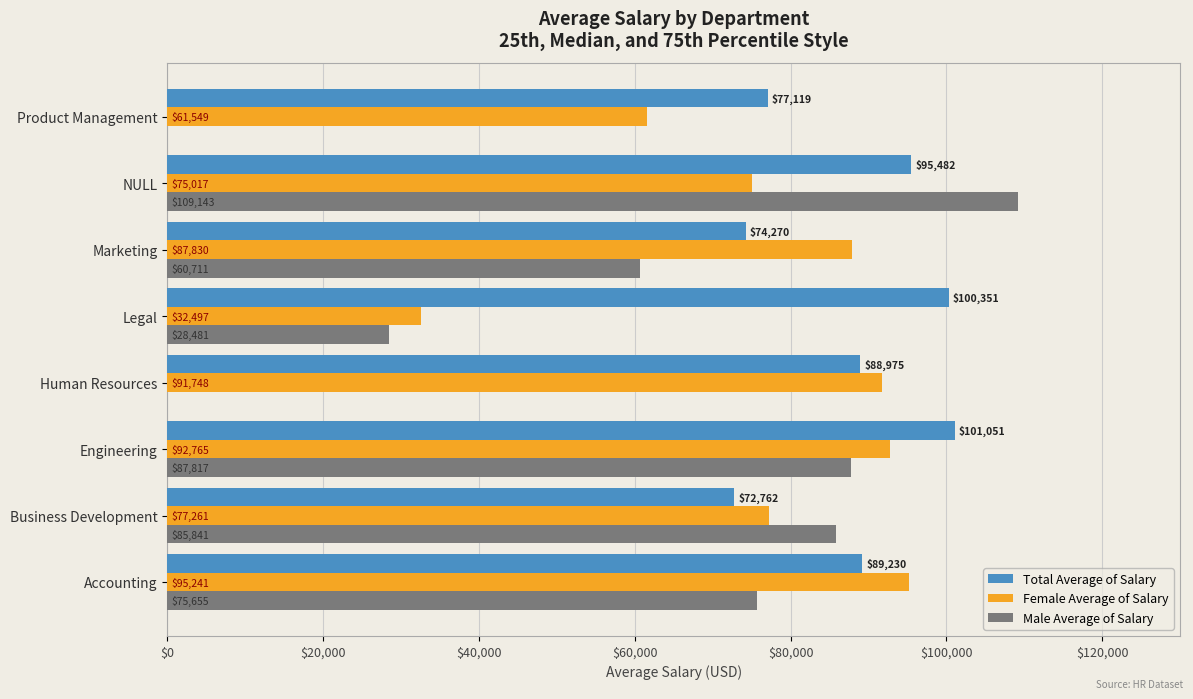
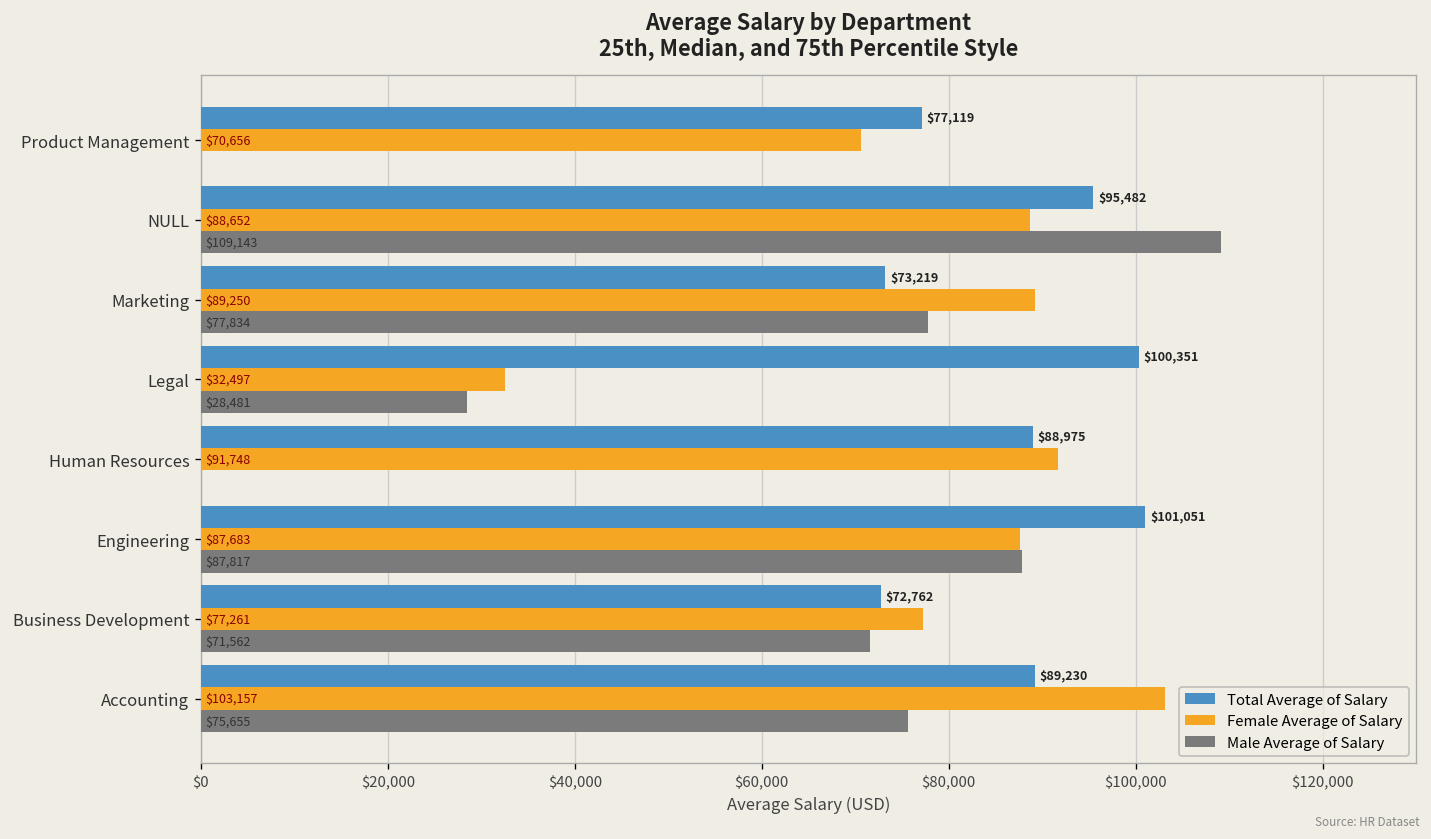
Female Average of Salary, Product Management: $61,549 -> $70,656
Female Average of Salary, NULL: $75,017 -> $88,652
Total Average of Salary, Marketing: $74,270 -> $73,219
Female Average of Salary, Marketing: $87,830 -> $89,250
Male Average of Salary, Marketing: $60,711 -> $77,834
Female Average of Salary, Engineering: $92,765 -> $87,683
Male Average of Salary, Business Development: $85,841 -> $71,562
Female Average of Salary, Accounting: $95,241 -> $103,157
